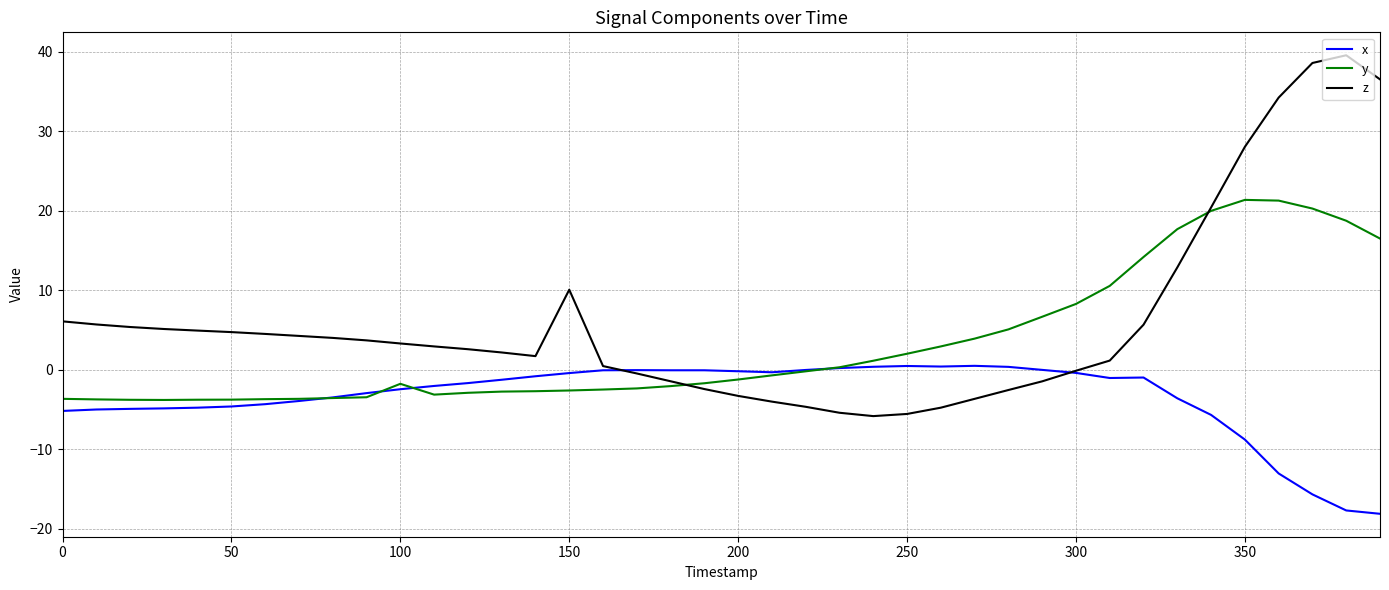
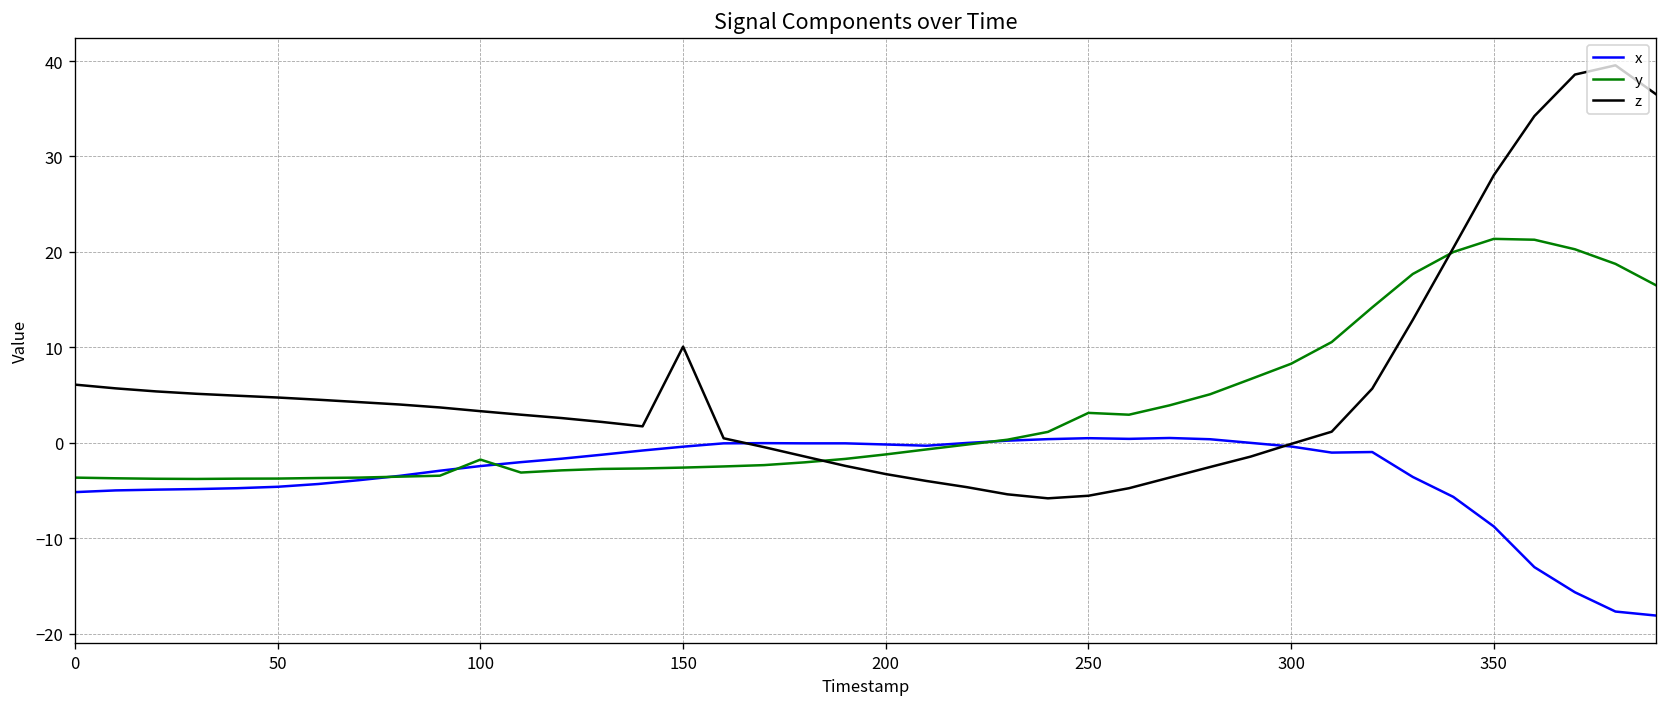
y, 250: 2 -> 3
